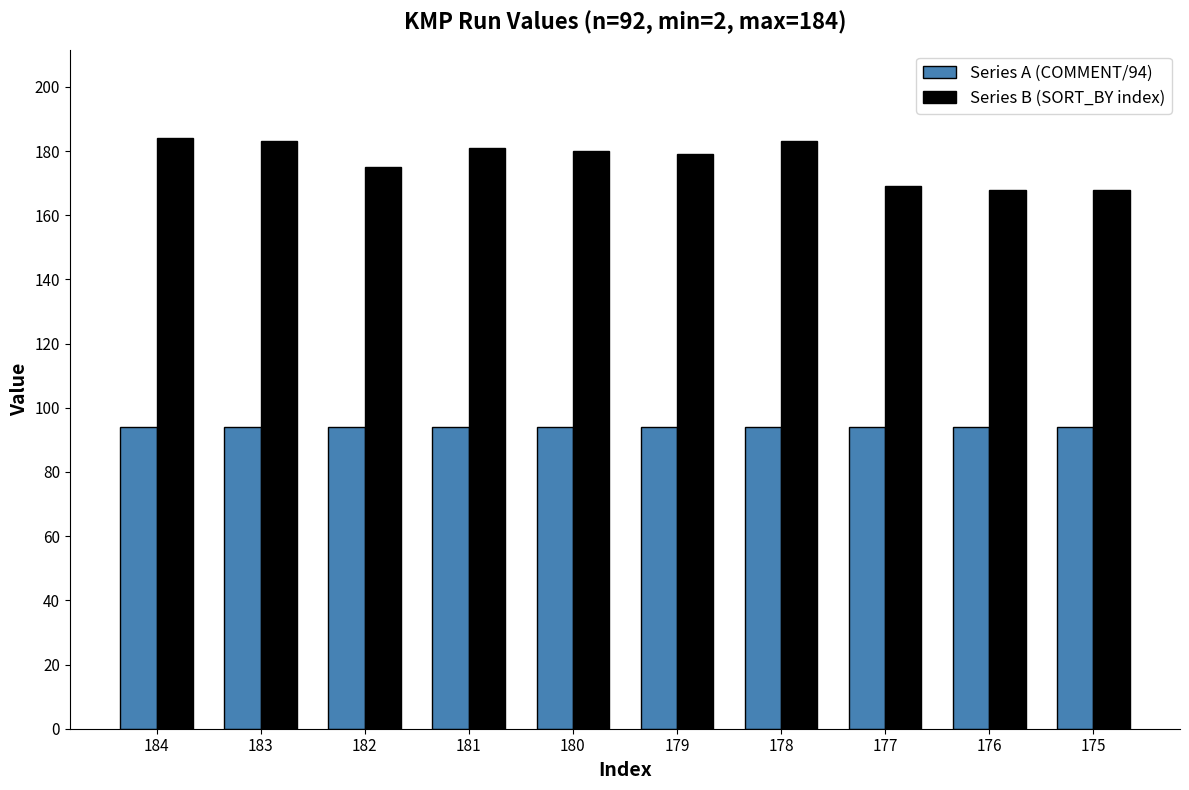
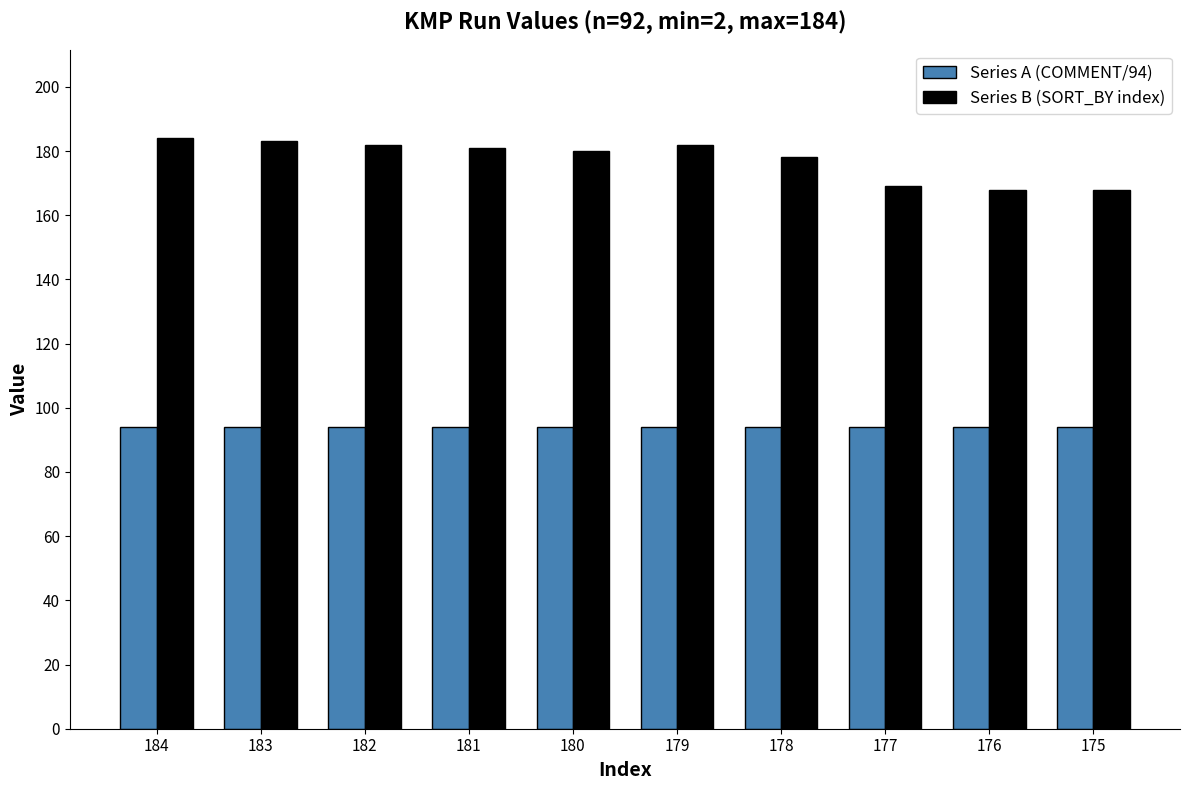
Series B (SORT_BY index), 182: 175 -> 182
Series B (SORT_BY index), 179: 179 -> 182
Series B (SORT_BY index), 178: 183 -> 178
